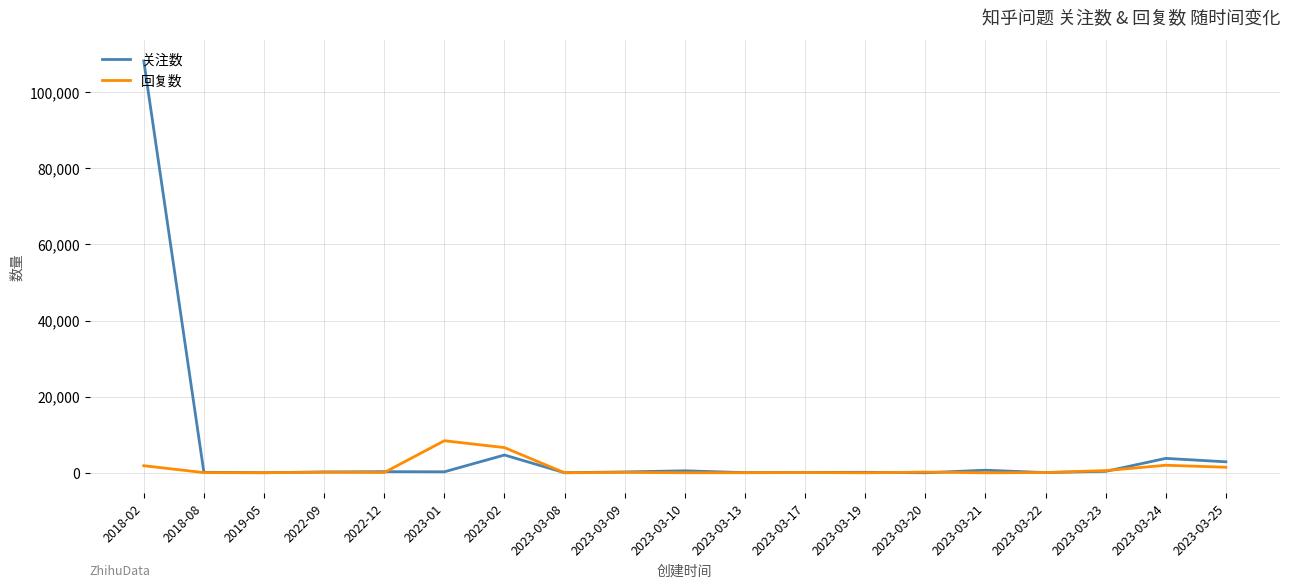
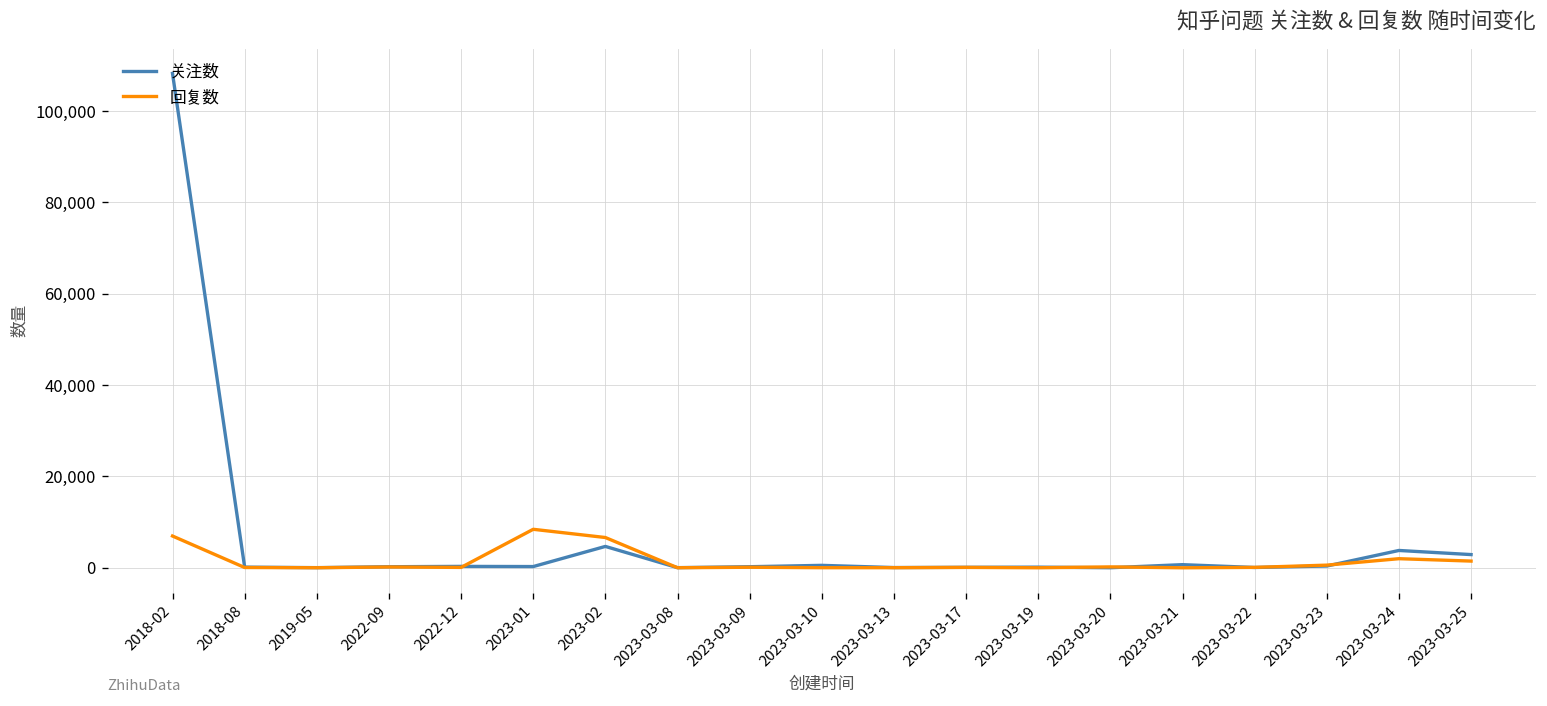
回复数, 2018-02: 2,000 -> 7,000
